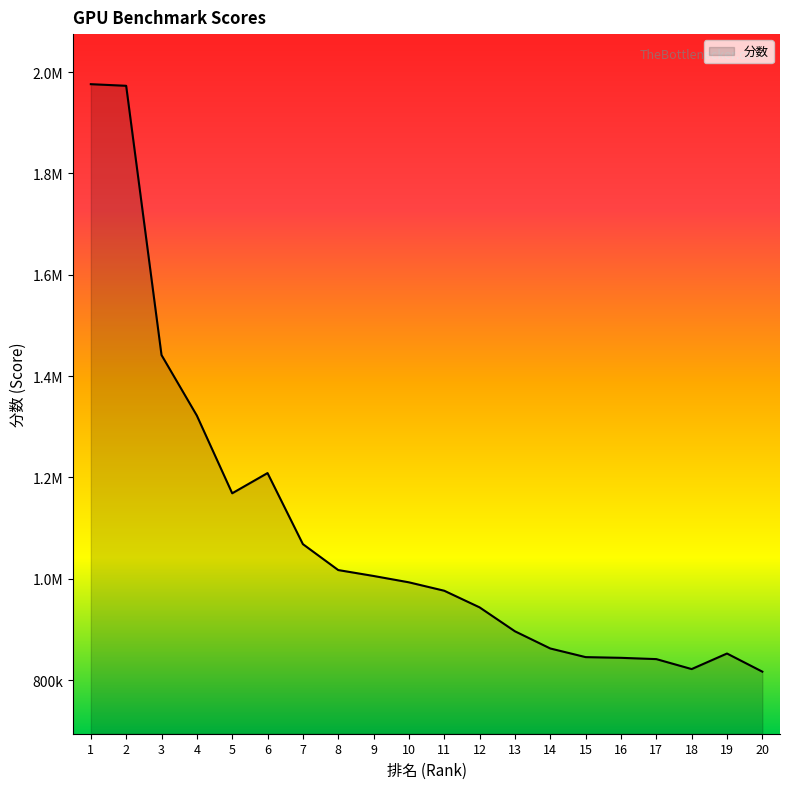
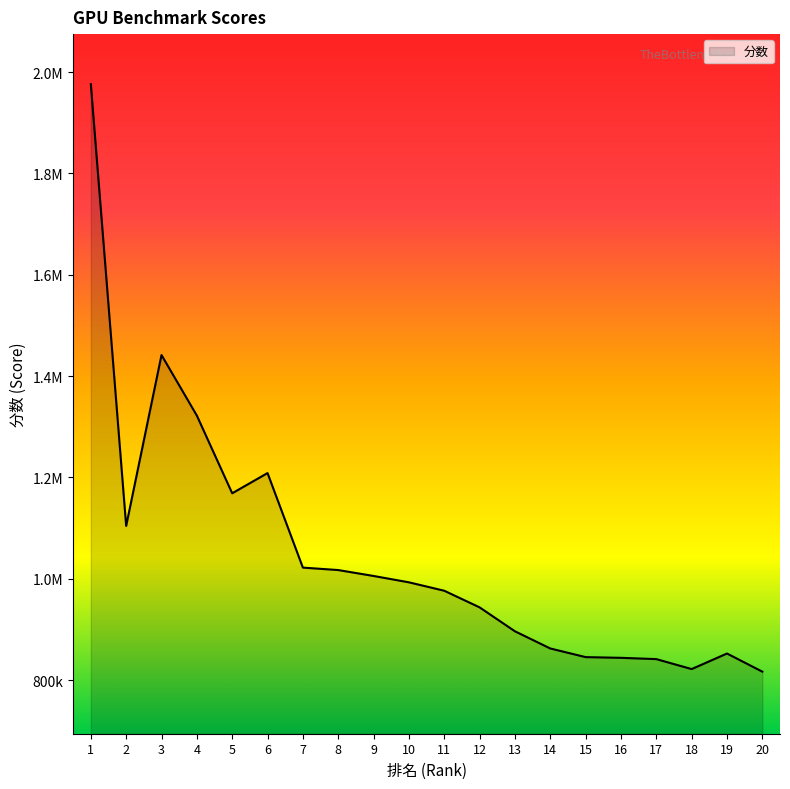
2: 1970000 -> 1100000
7: 1070000 -> 1020000
